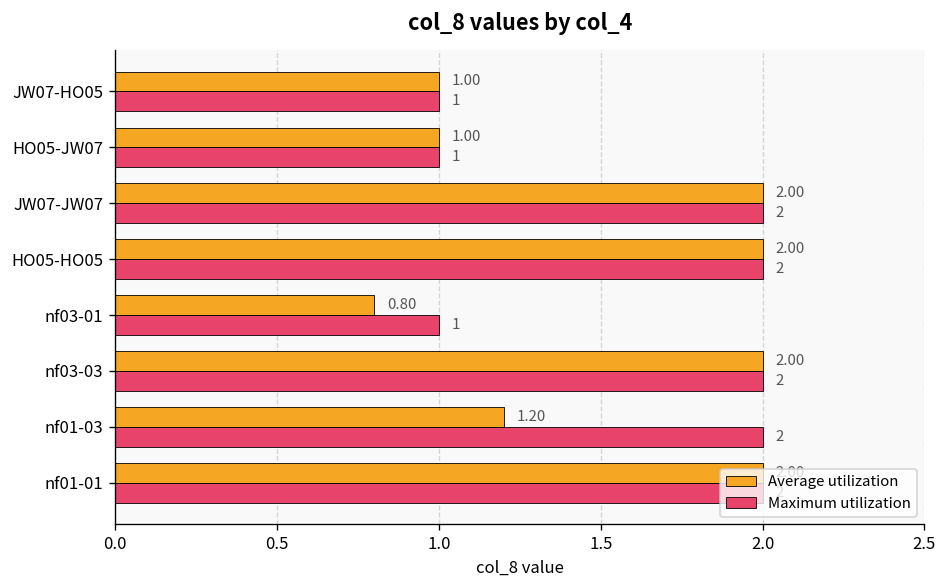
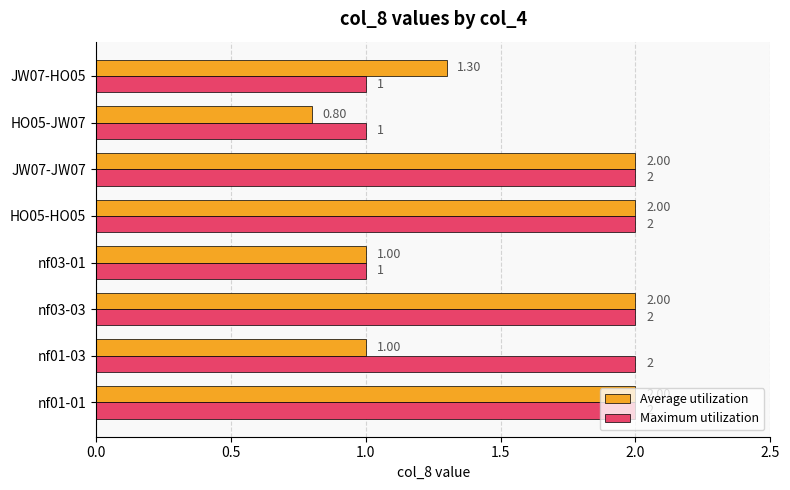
Average utilization, JW07-HO05: 1.00 -> 1.30
Average utilization, HO05-JW07: 1.00 -> 0.80
Average utilization, nf03-01: 0.80 -> 1.00
Average utilization, nf01-03: 1.20 -> 1.00
